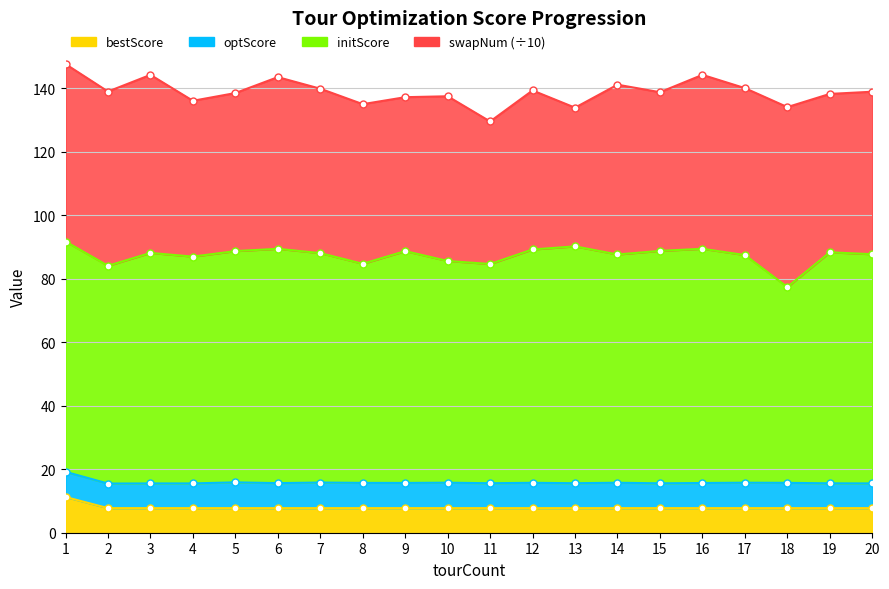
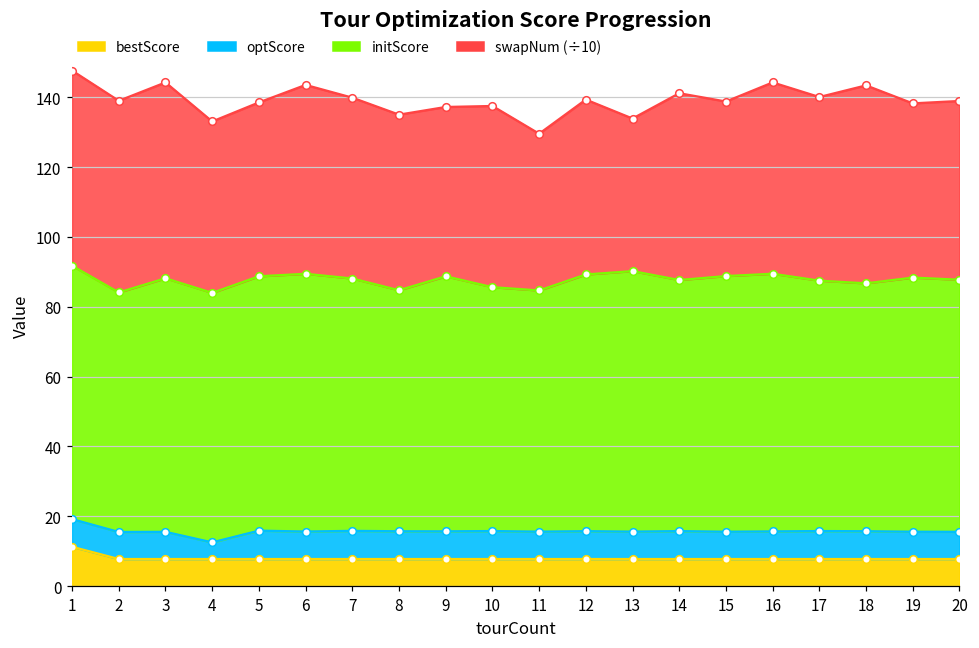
optScore, 4: 8 -> 5
initScore, 18: 62 -> 71
